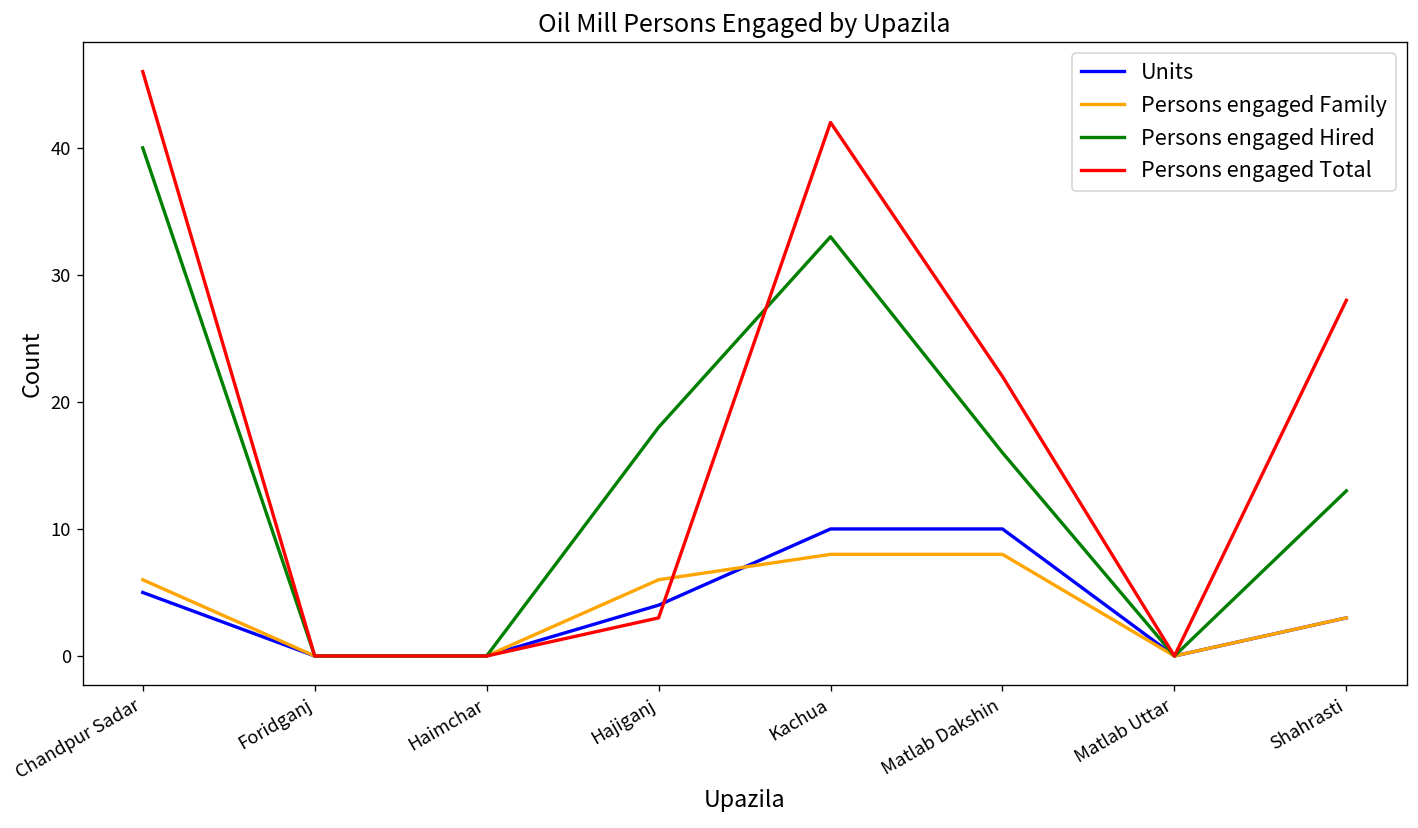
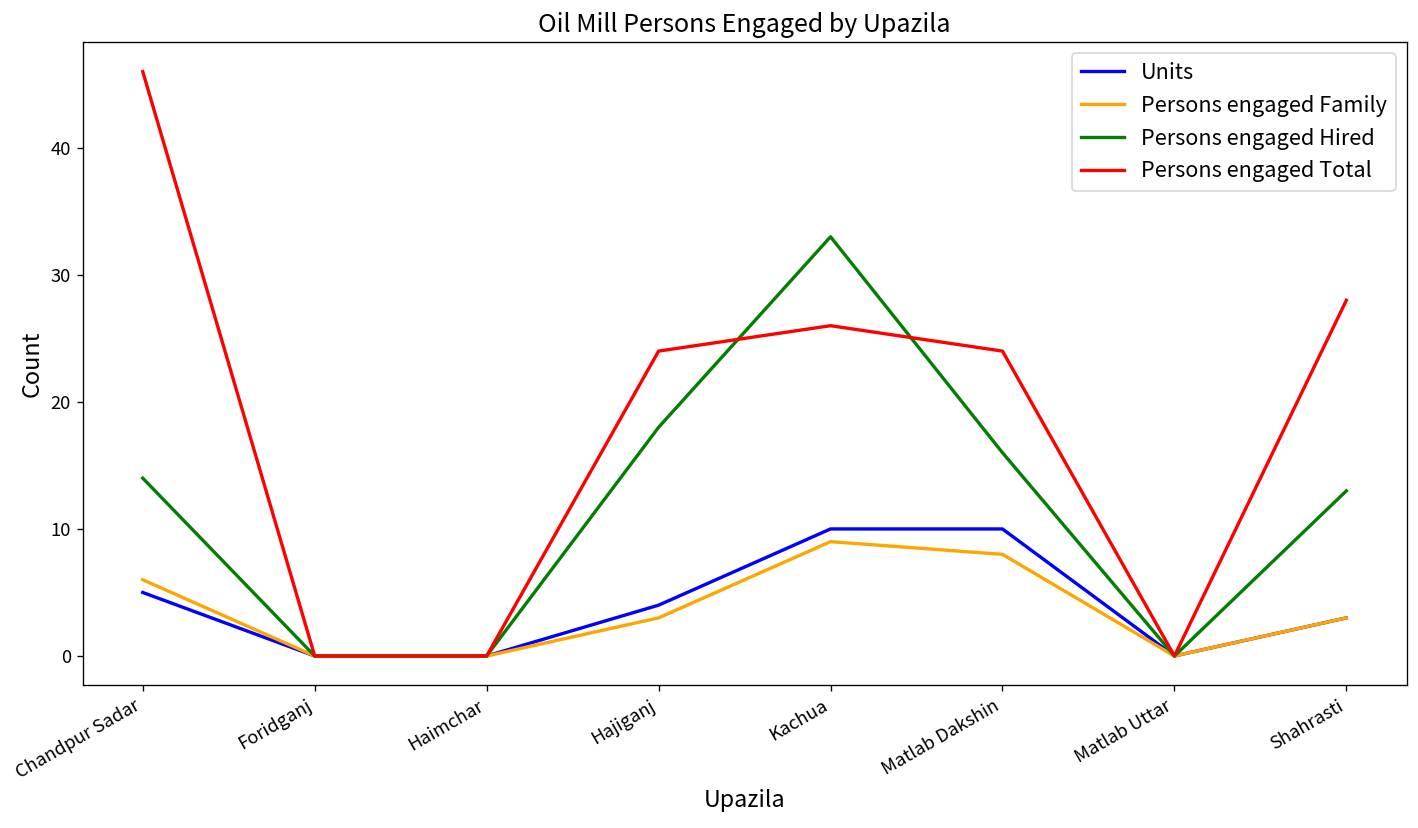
Persons engaged Hired, Chandpur Sadar: 40 -> 14
Persons engaged Family, Hajiganj: 6 -> 3
Persons engaged Total, Hajiganj: 3 -> 24
Persons engaged Family, Kachua: 8 -> 9
Persons engaged Total, Kachua: 42 -> 26
Persons engaged Total, Matlab Dakshin: 22 -> 24
